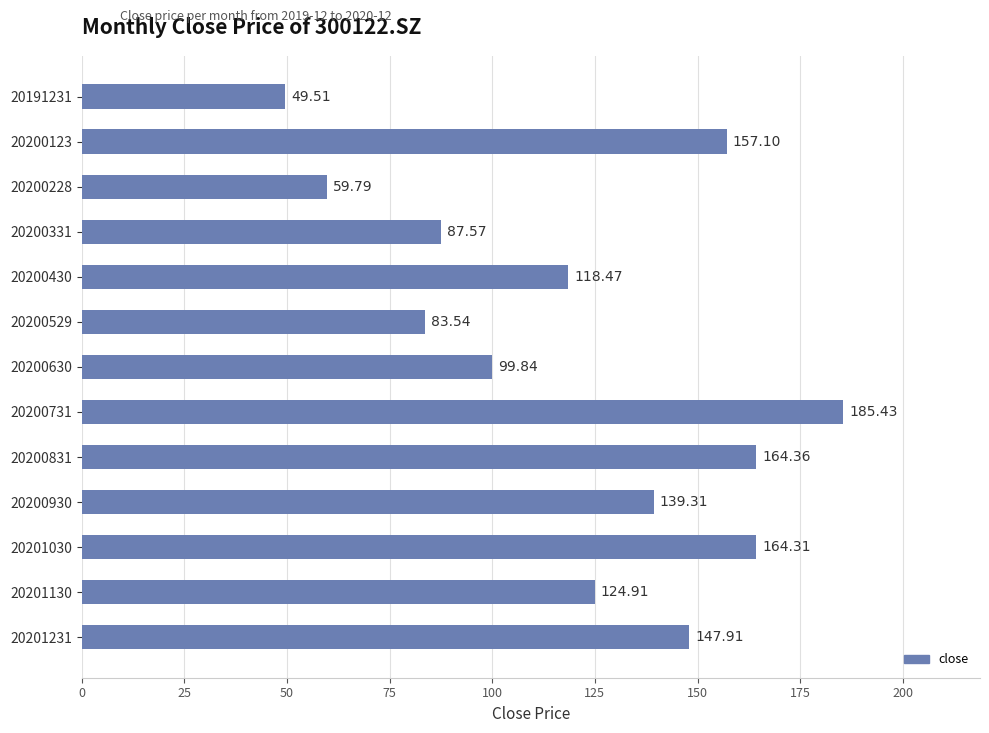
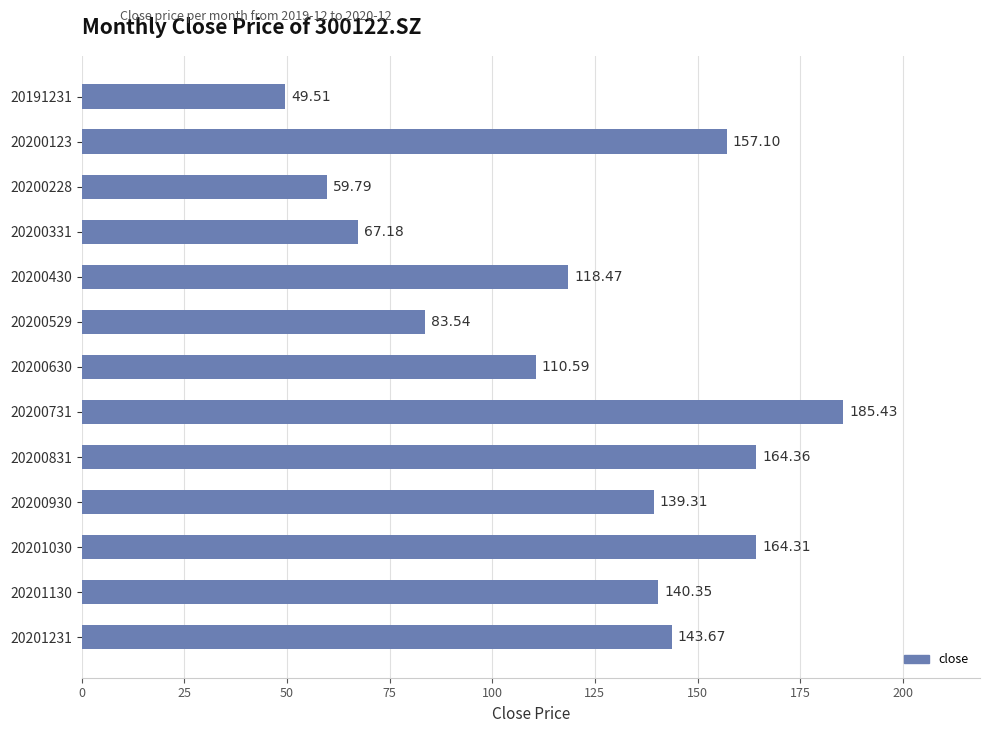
20200331: 87.57 -> 67.18
20200630: 99.84 -> 110.59
20201130: 124.91 -> 140.35
20201231: 147.91 -> 143.67
